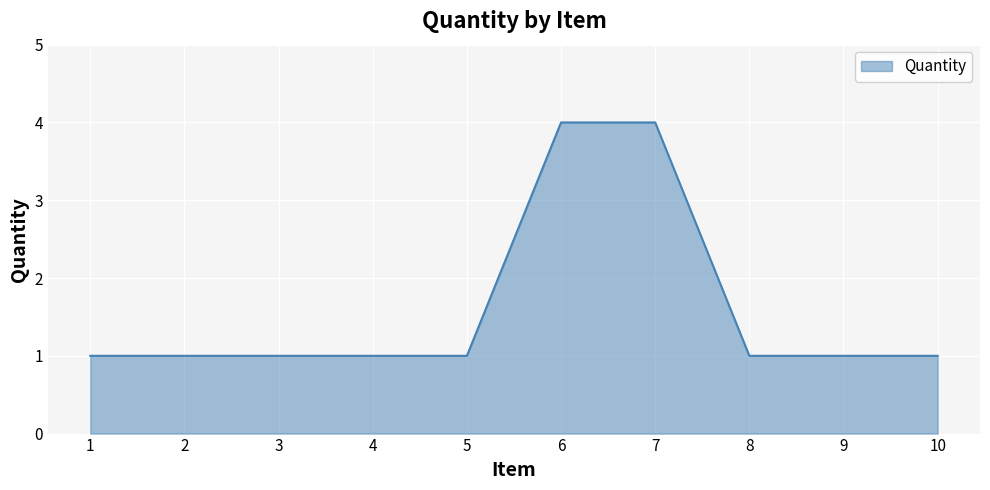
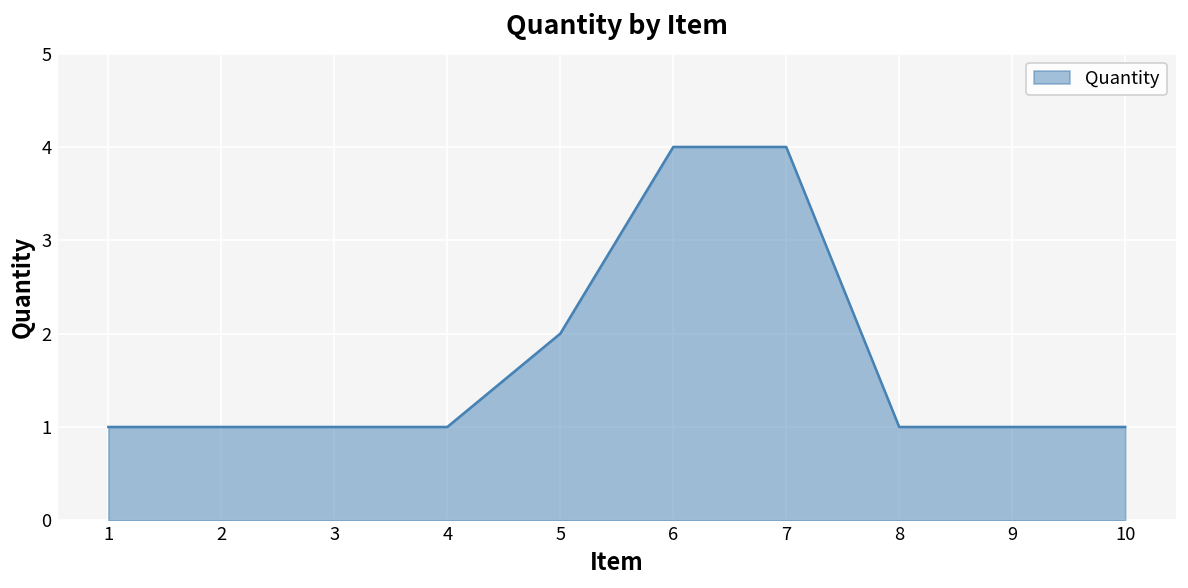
5: 1 -> 2
